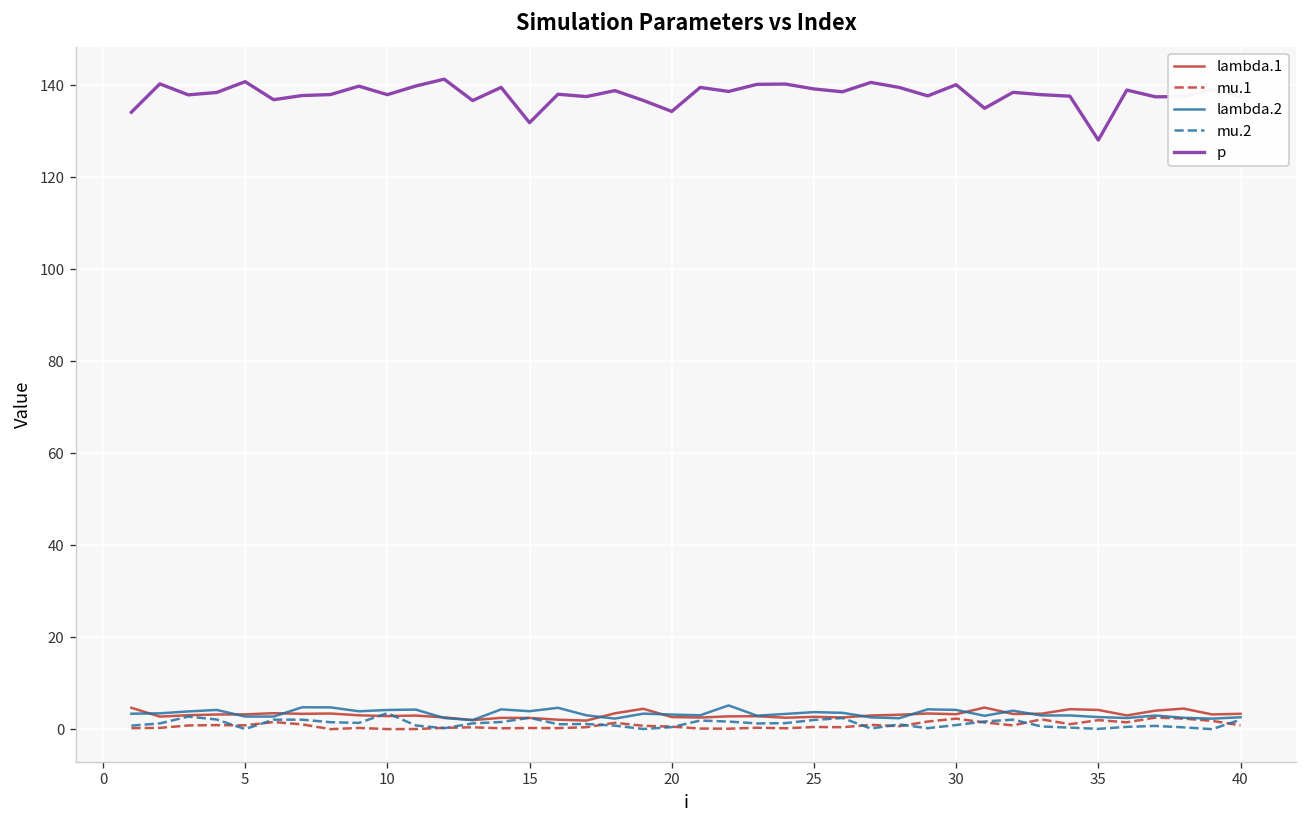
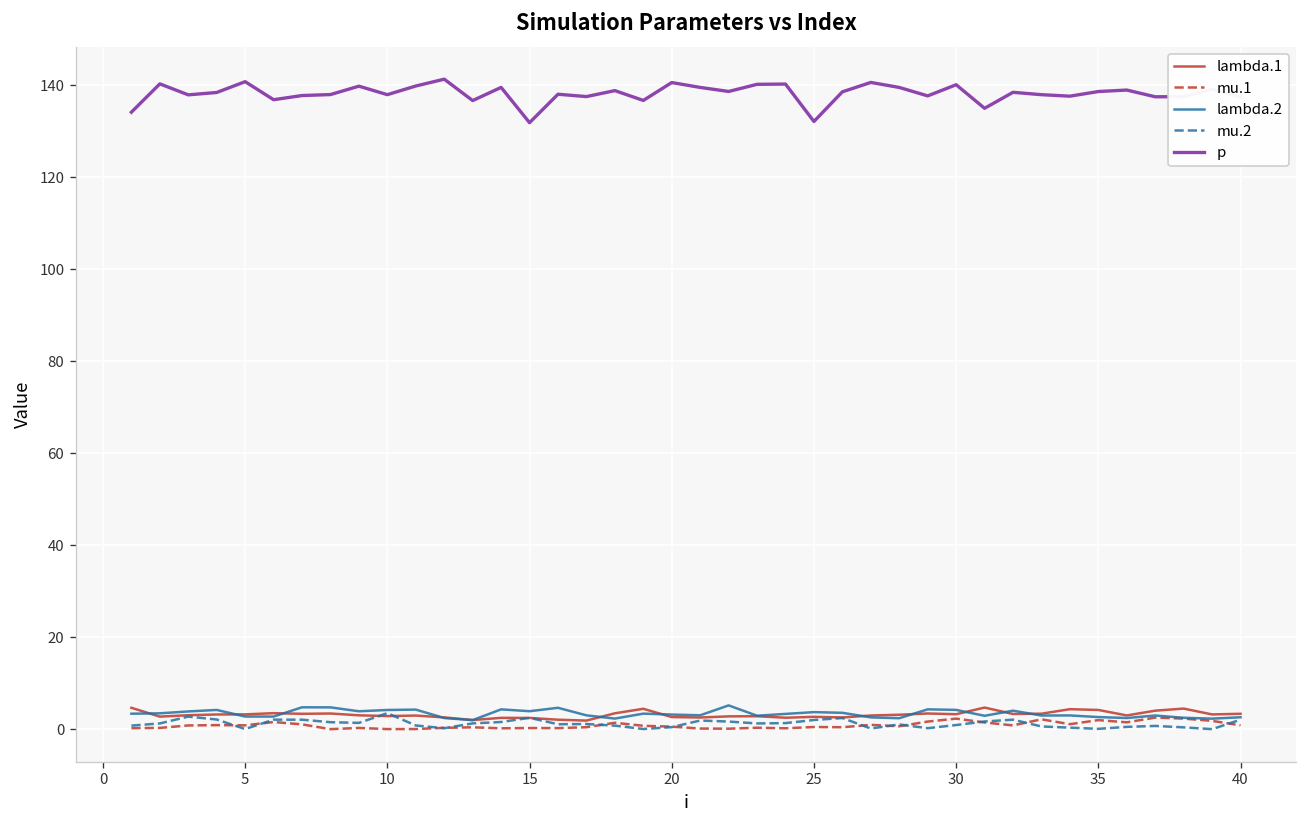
p, 20: 134 -> 141
p, 25: 139 -> 132
p, 35: 128 -> 139
